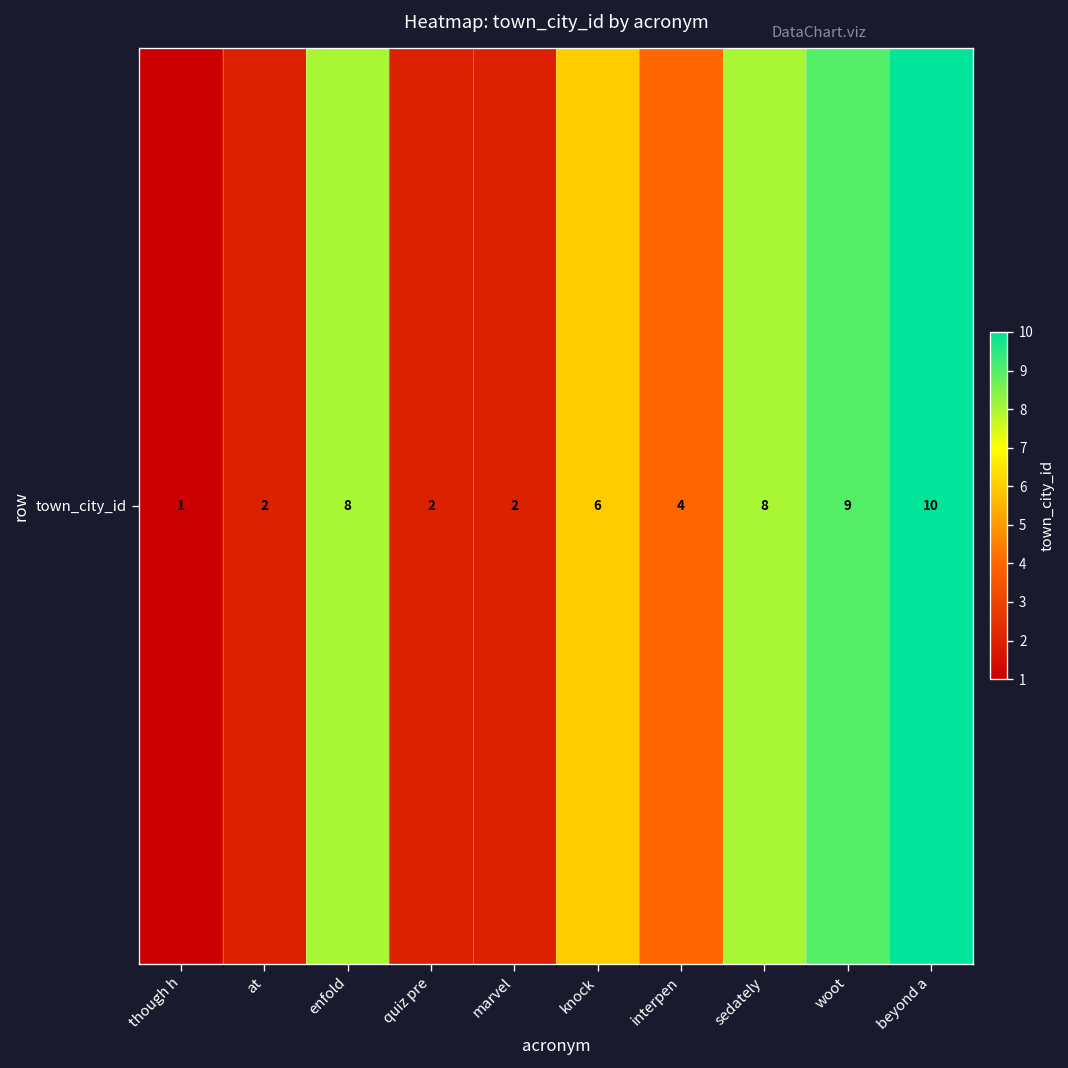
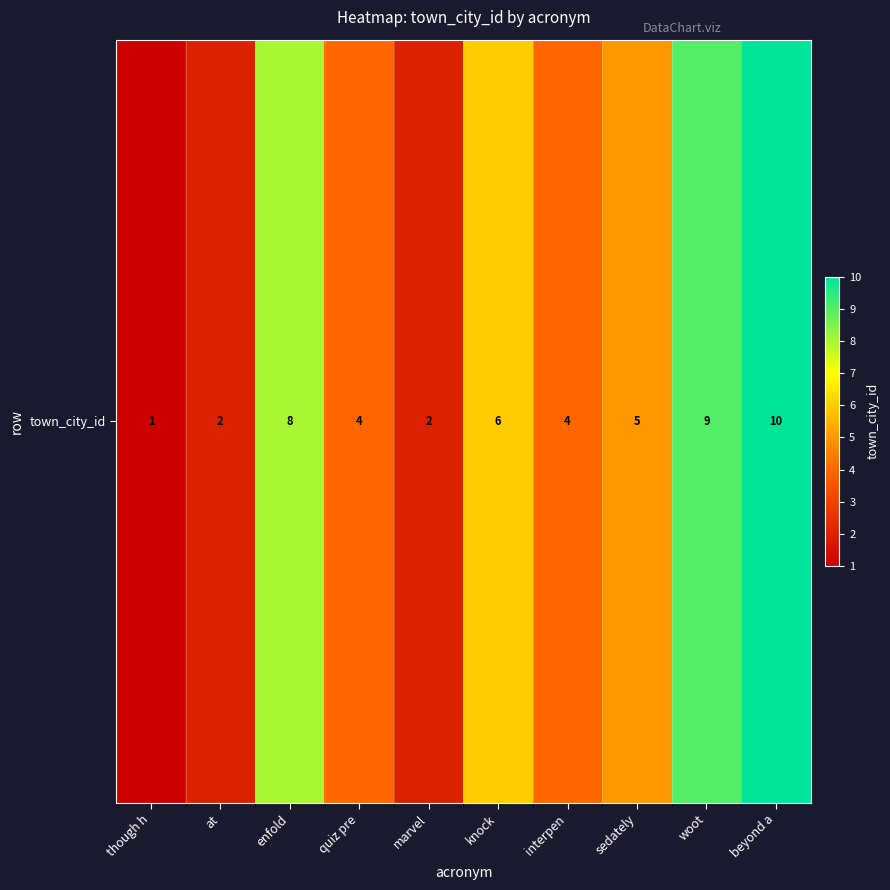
town_city_id, quiz pre: 2 -> 4
town_city_id, sedately: 8 -> 5
